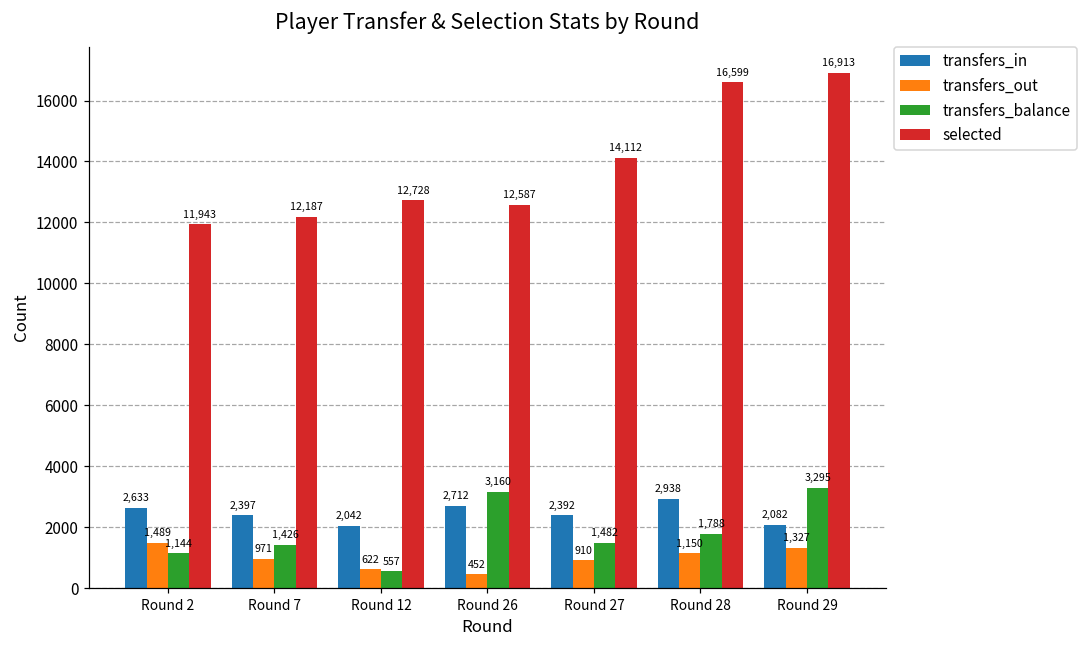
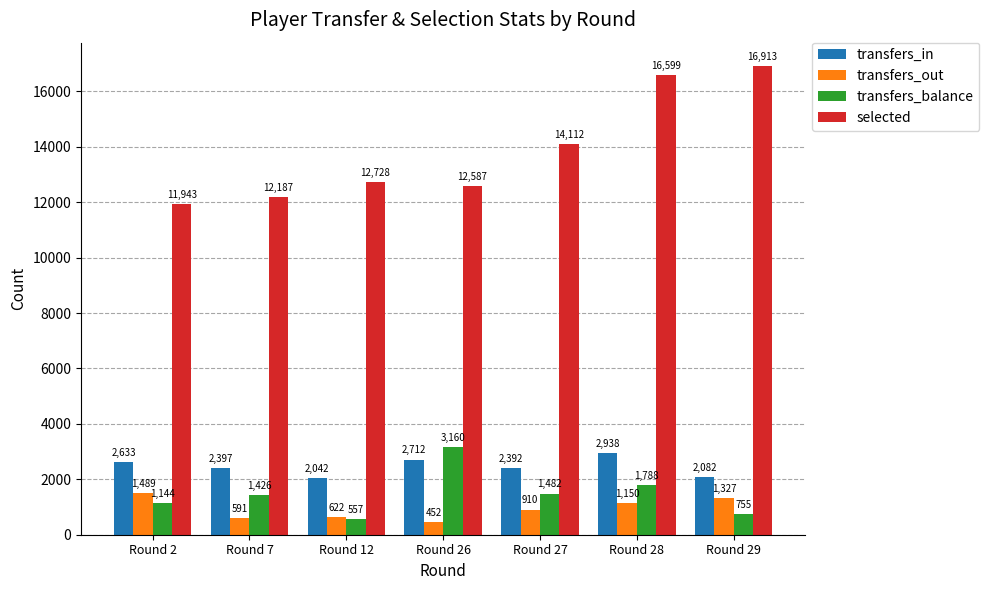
transfers_out, Round 7: 971 -> 591
transfers_balance, Round 29: 3,295 -> 755
